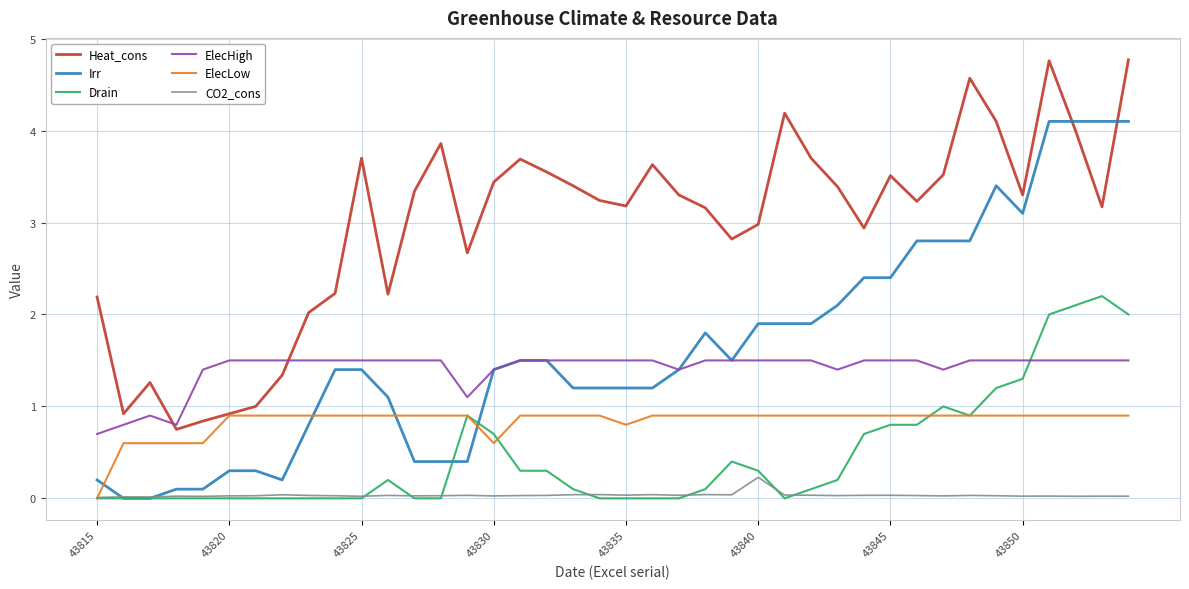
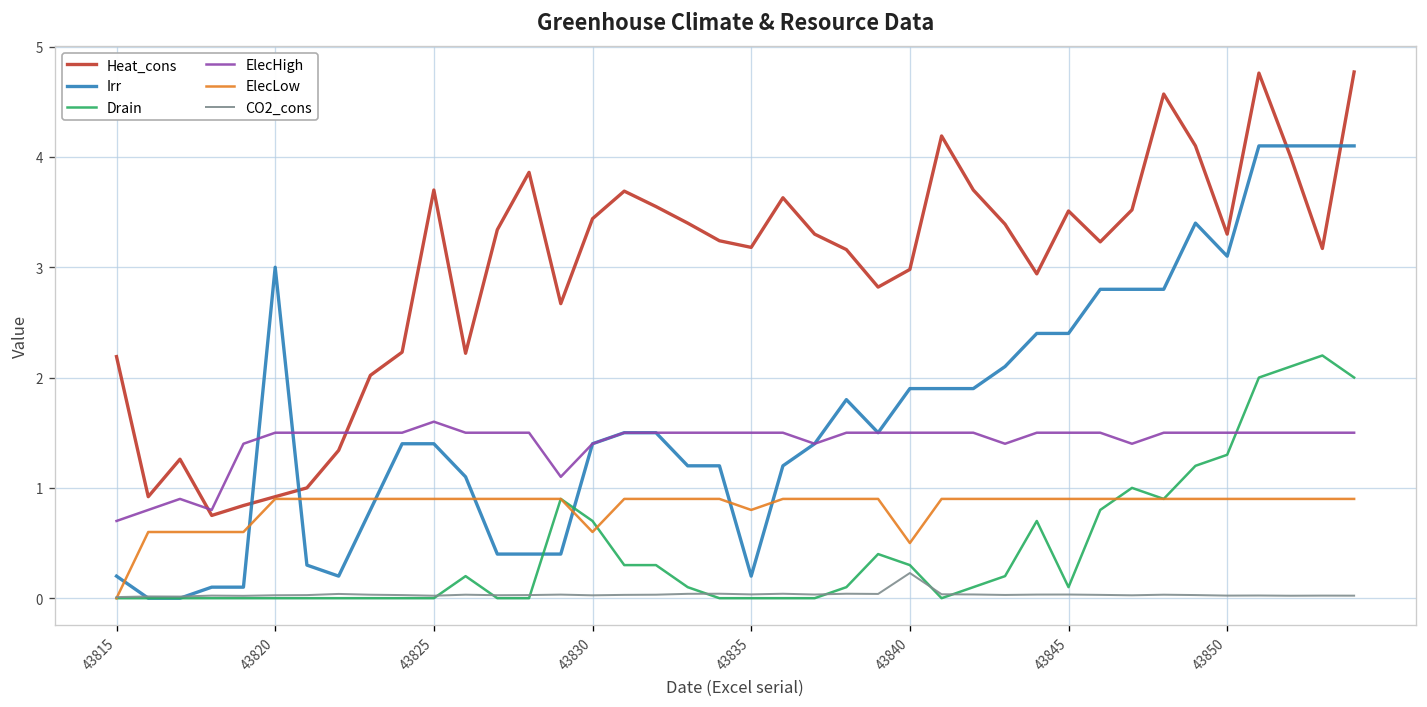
Irr, 43820: 0.3 -> 3.0
ElecHigh, 43825: 1.5 -> 1.6
Irr, 43835: 1.2 -> 0.2
ElecLow, 43840: 0.9 -> 0.5
Drain, 43845: 0.8 -> 0.1
